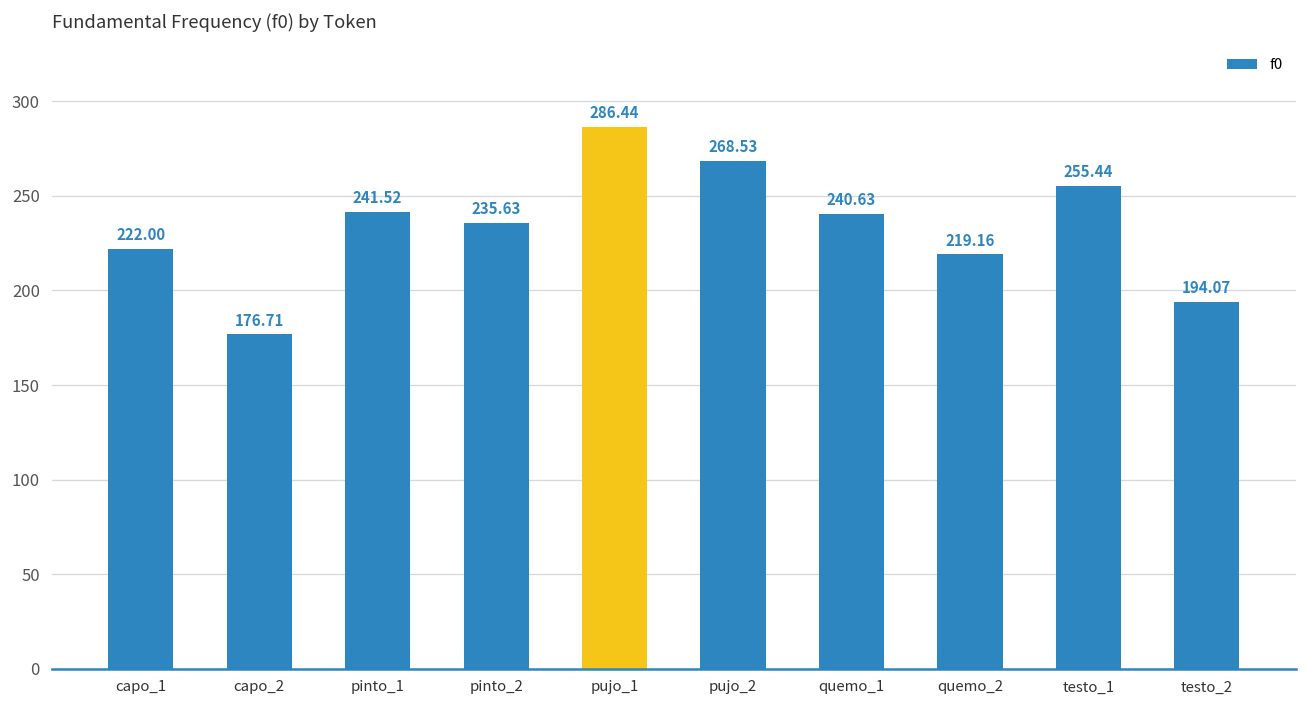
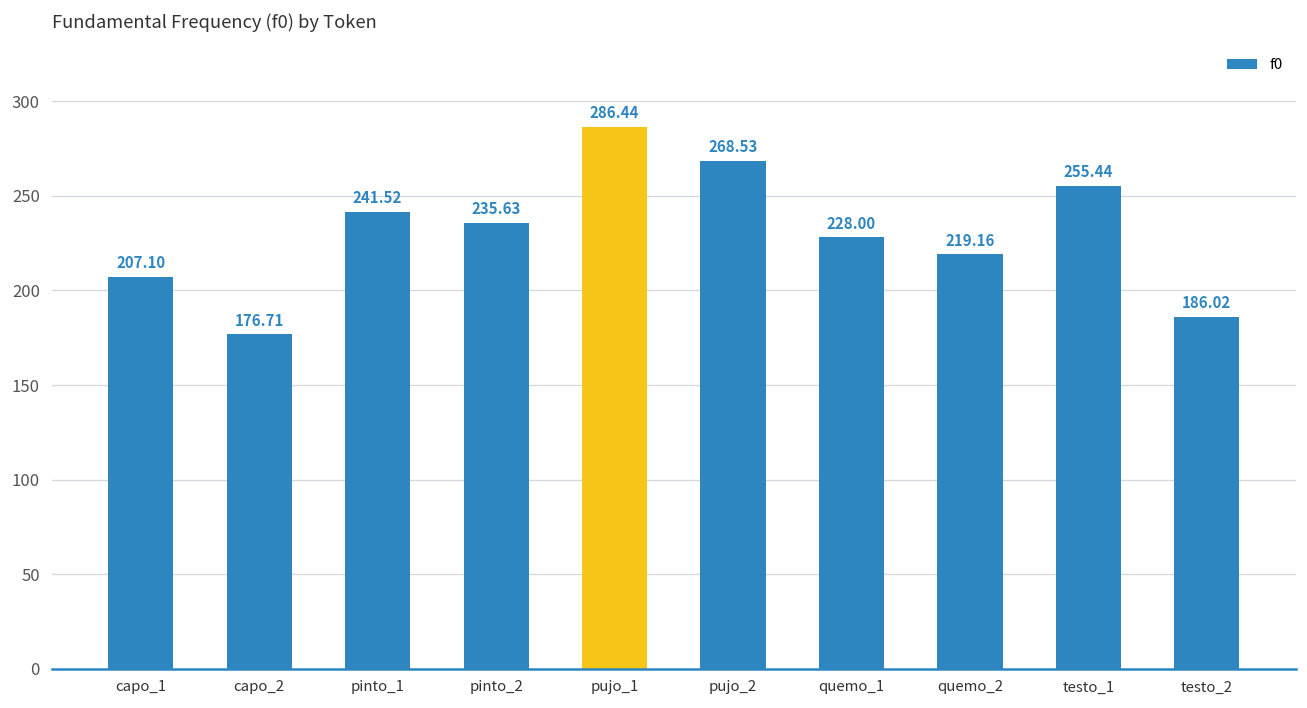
capo_1: 222.00 -> 207.10
quemo_1: 240.63 -> 228.00
testo_2: 194.07 -> 186.02
